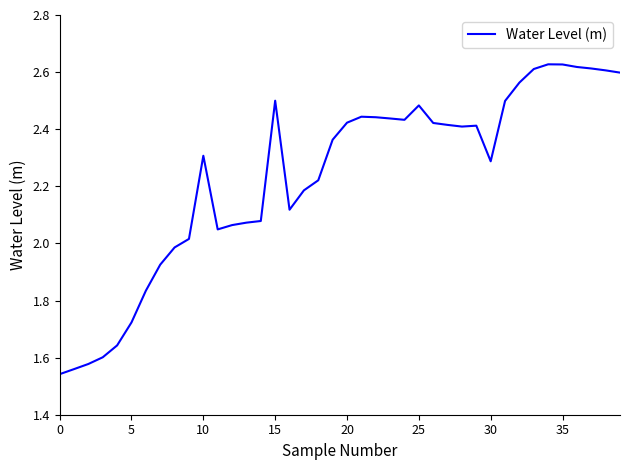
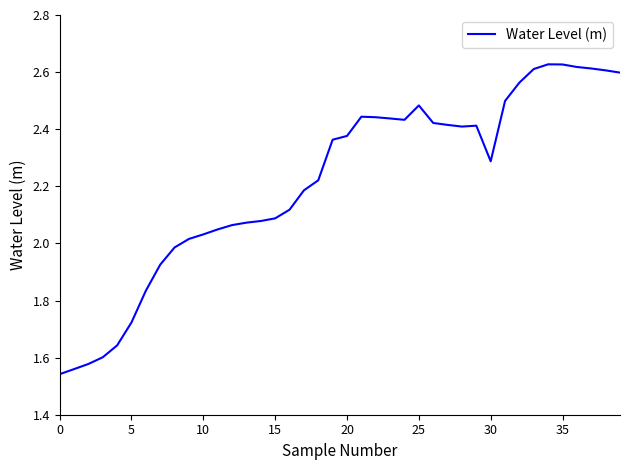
10: 2.31 -> 2.03
15: 2.50 -> 2.09
20: 2.42 -> 2.38
